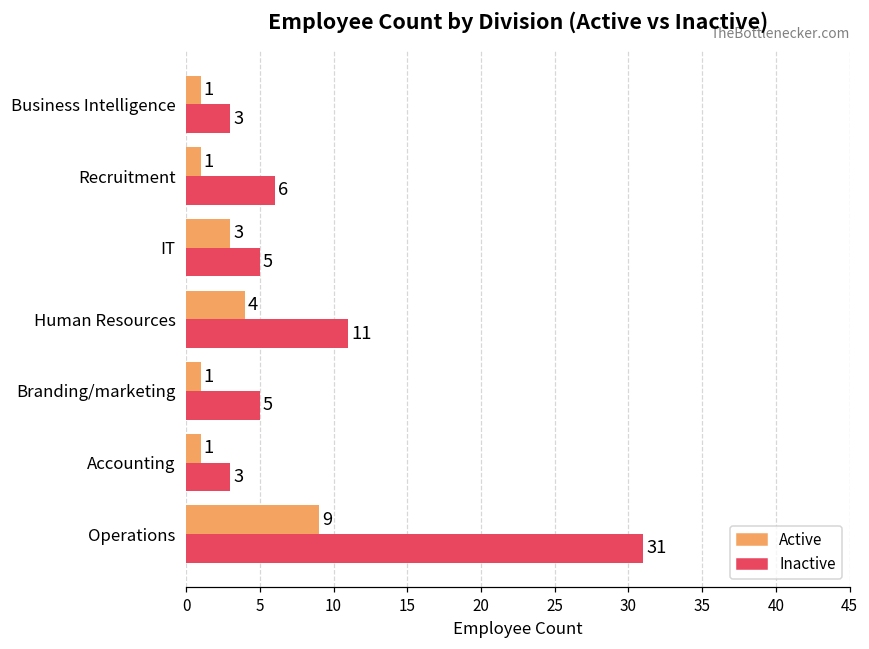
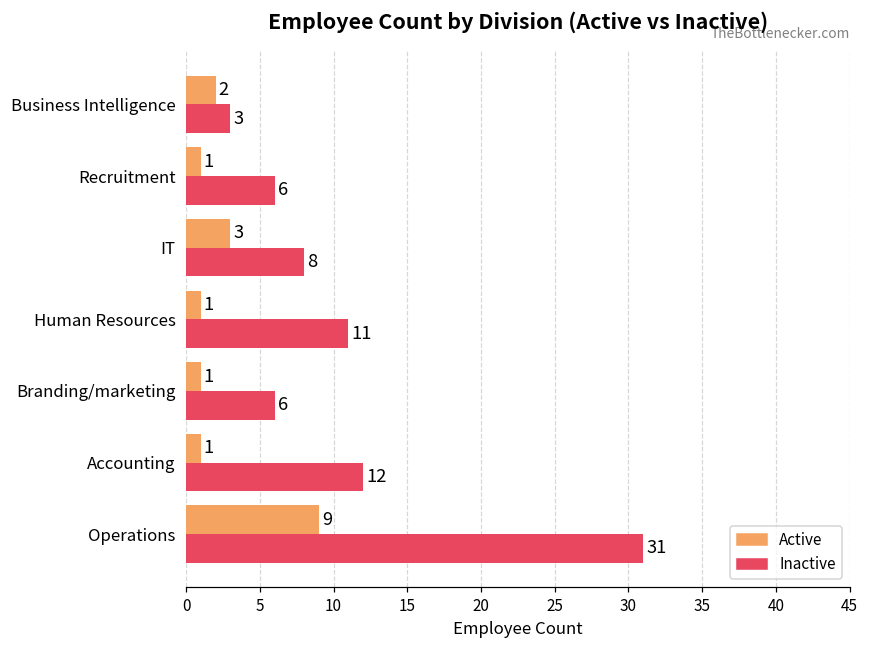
Active, Business Intelligence: 1 -> 2
Inactive, IT: 5 -> 8
Active, Human Resources: 4 -> 1
Inactive, Branding/marketing: 5 -> 6
Inactive, Accounting: 3 -> 12
